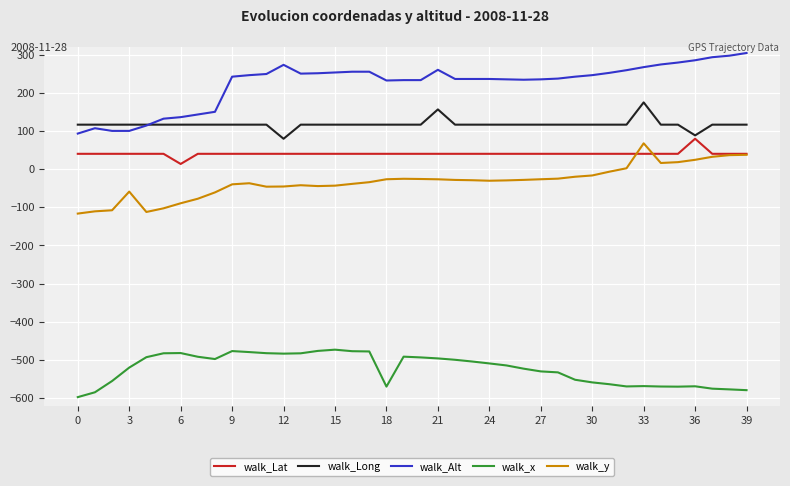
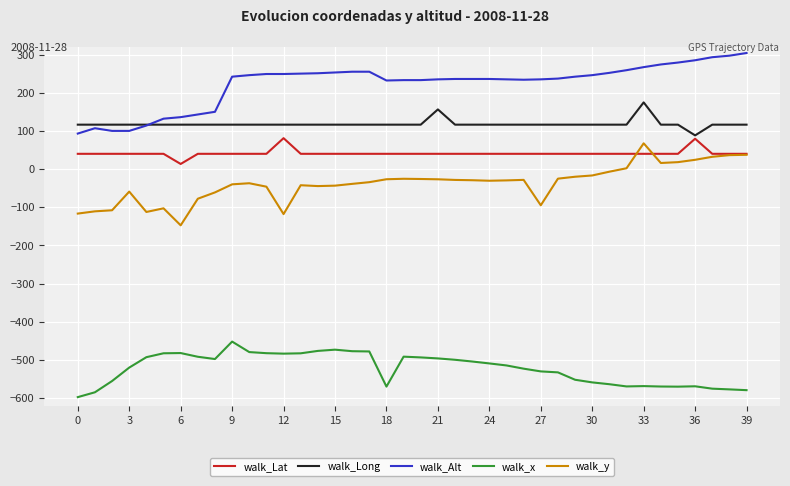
walk_y, 6: -90 -> -150
walk_x, 9: -480 -> -450
walk_Lat, 12: 40 -> 80
walk_Long, 12: 80 -> 120
walk_Alt, 12: 270 -> 250
walk_y, 12: -50 -> -120
walk_Alt, 21: 260 -> 240
walk_y, 27: -30 -> -90
